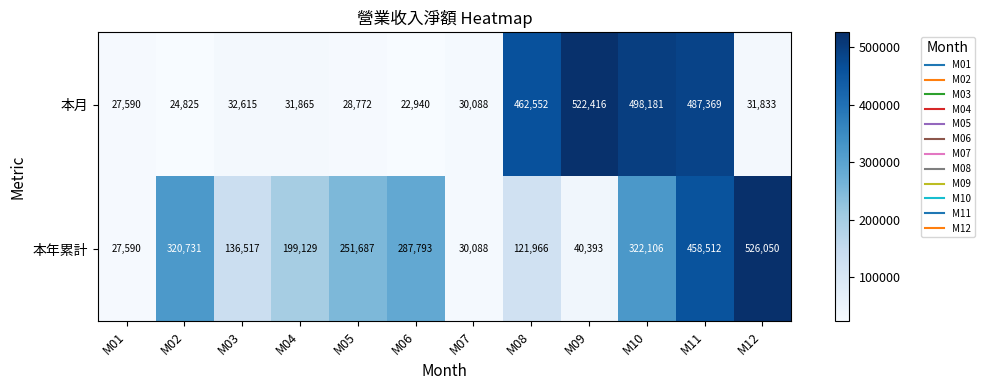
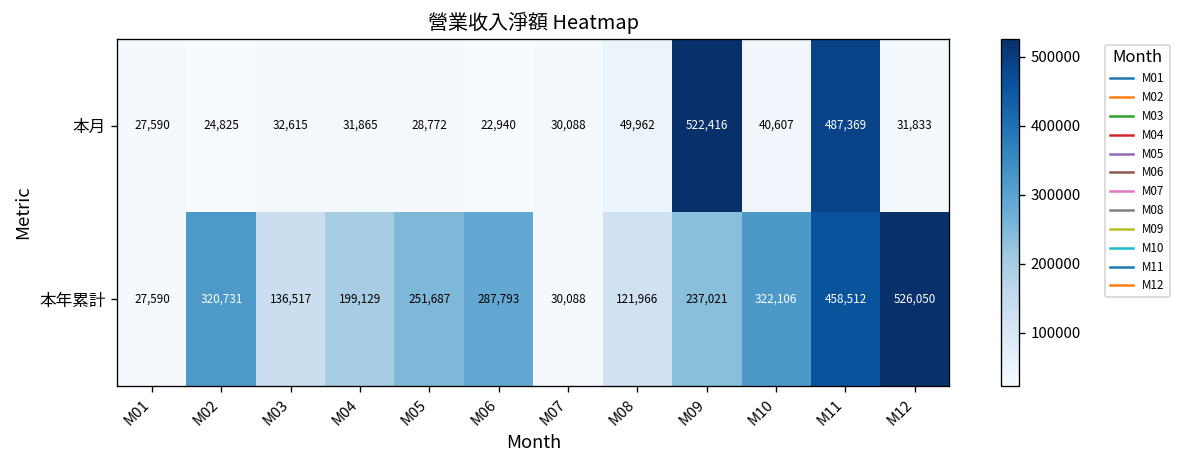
本月, M08: 462,552 -> 49,962
本月, M10: 498,181 -> 40,607
本年累計, M09: 40,393 -> 237,021
